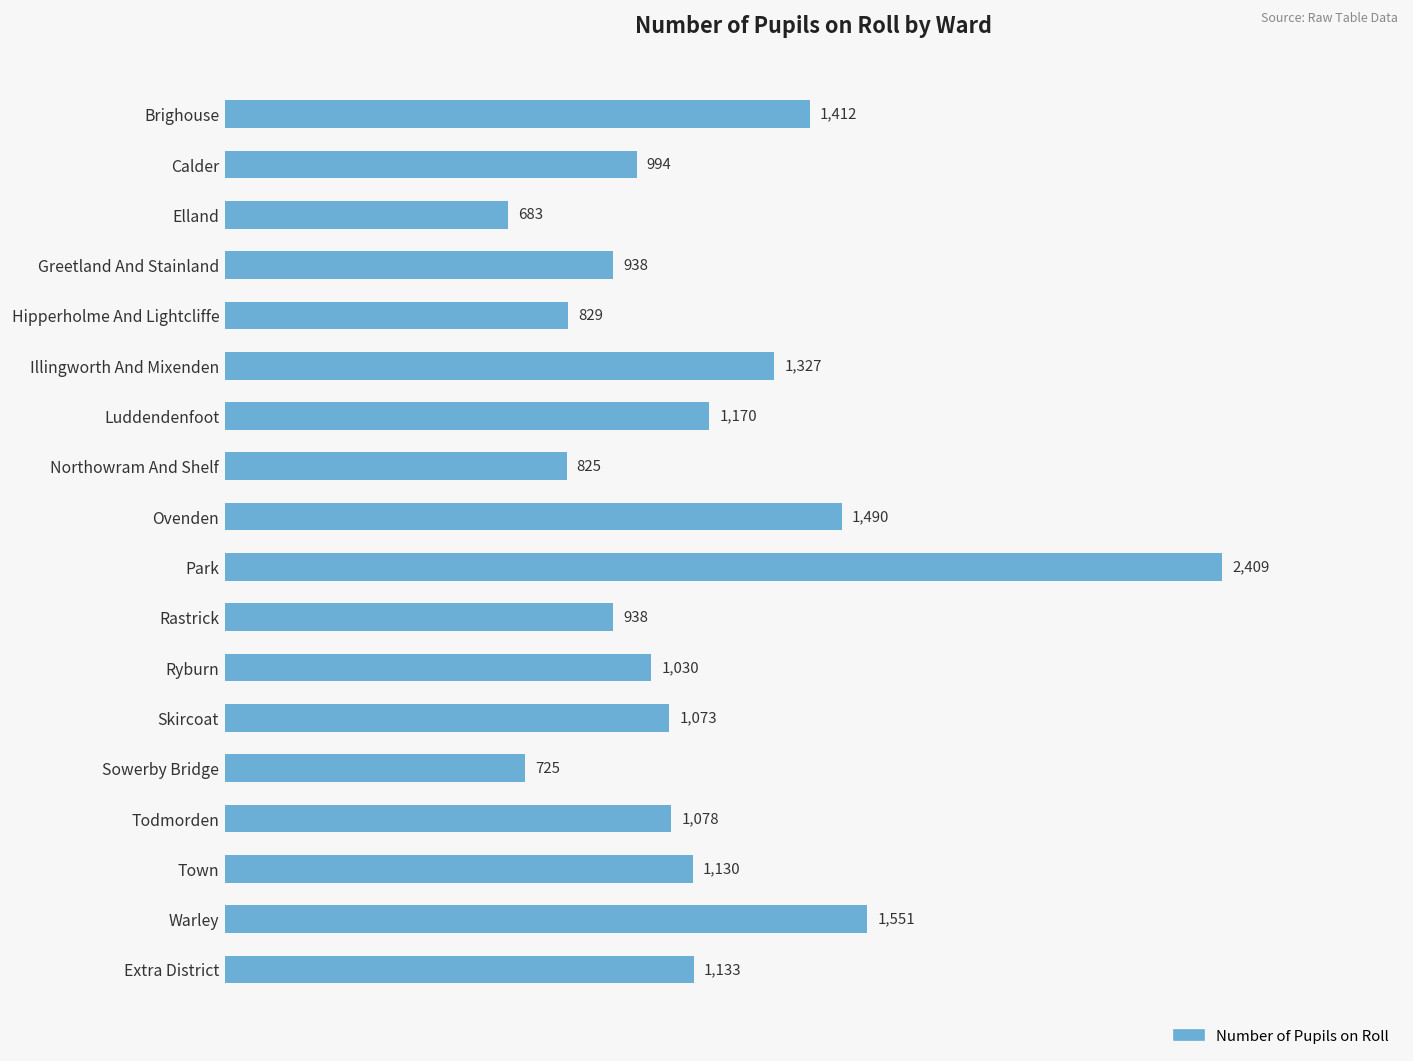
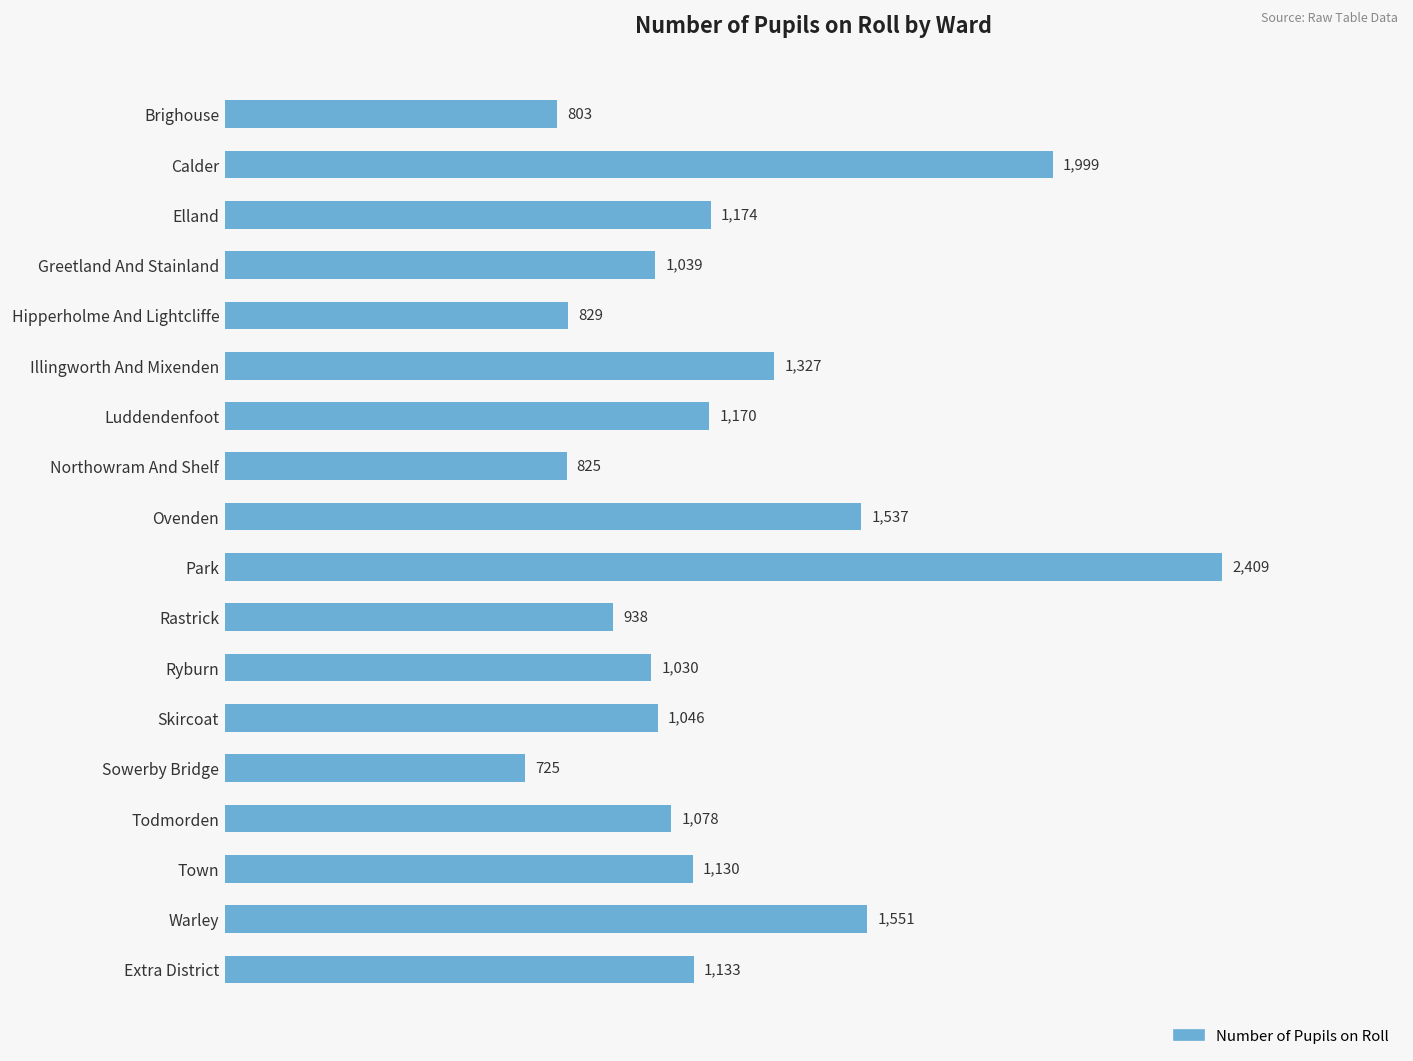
Brighouse: 1,412 -> 803
Calder: 994 -> 1,999
Elland: 683 -> 1,174
Greetland And Stainland: 938 -> 1,039
Ovenden: 1,490 -> 1,537
Skircoat: 1,073 -> 1,046
